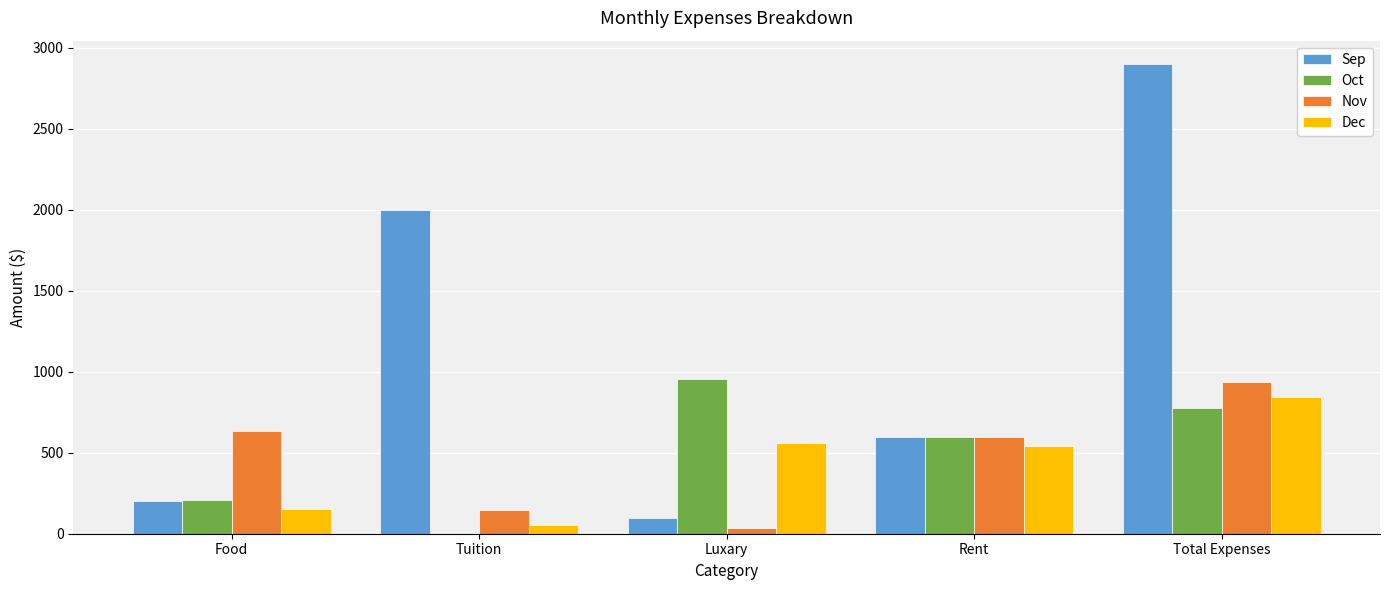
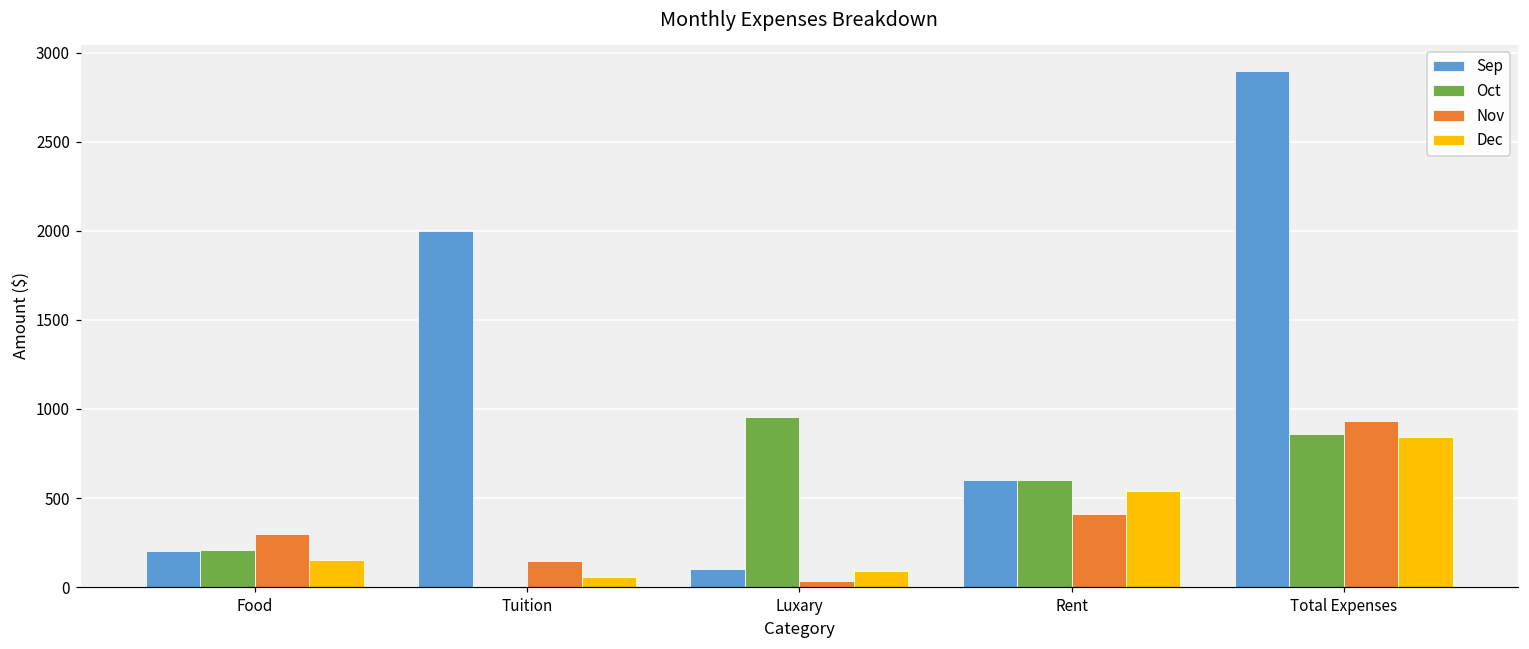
Nov, Food: 630 -> 300
Dec, Luxary: 560 -> 90
Nov, Rent: 600 -> 410
Oct, Total Expenses: 770 -> 860
